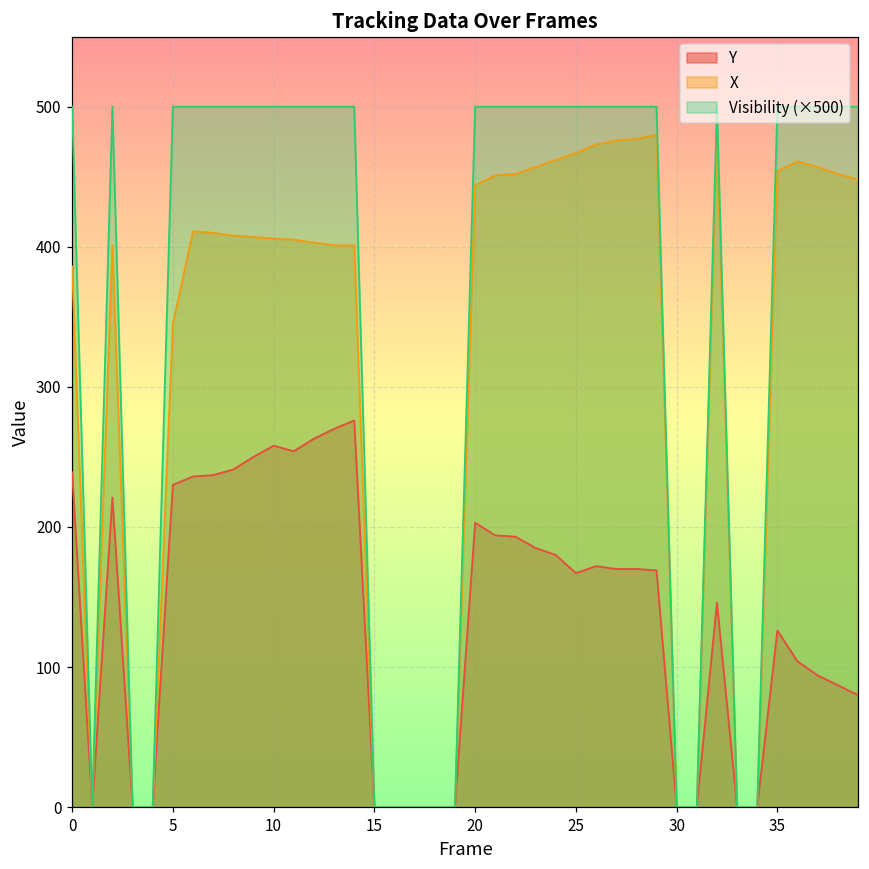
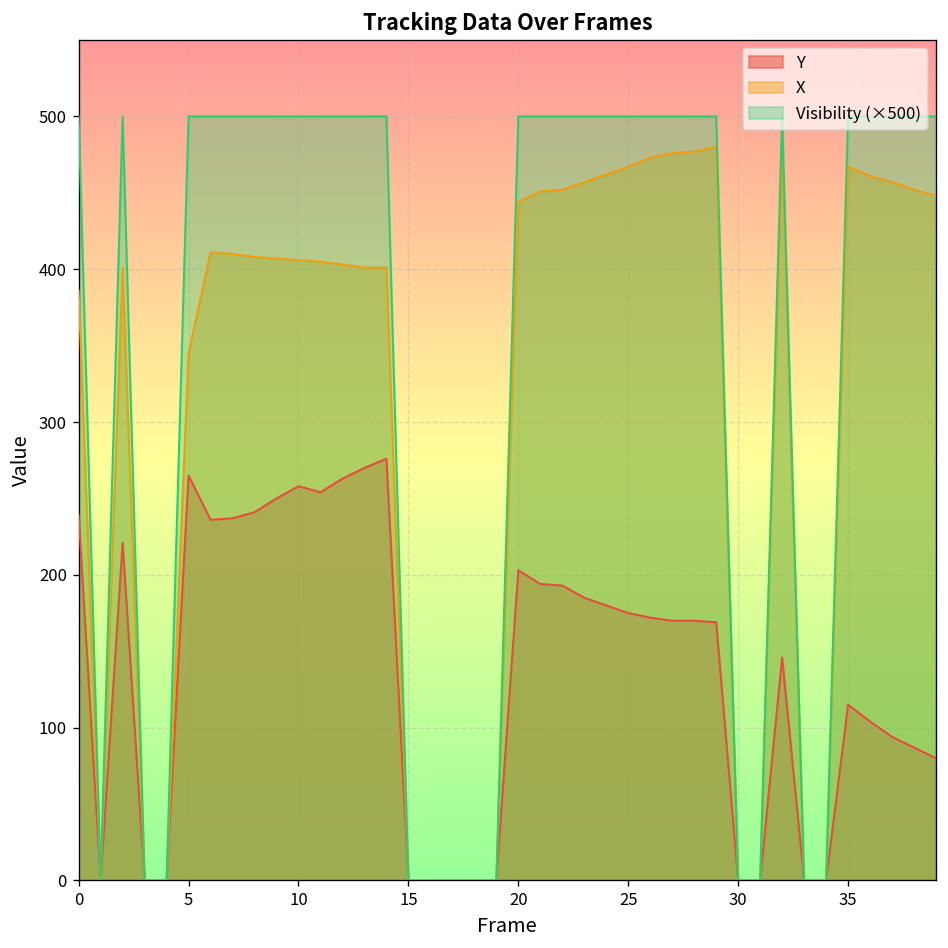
Y, 5: 230 -> 265
Y, 25: 167 -> 175
Y, 35: 126 -> 115
X, 35: 454 -> 467
